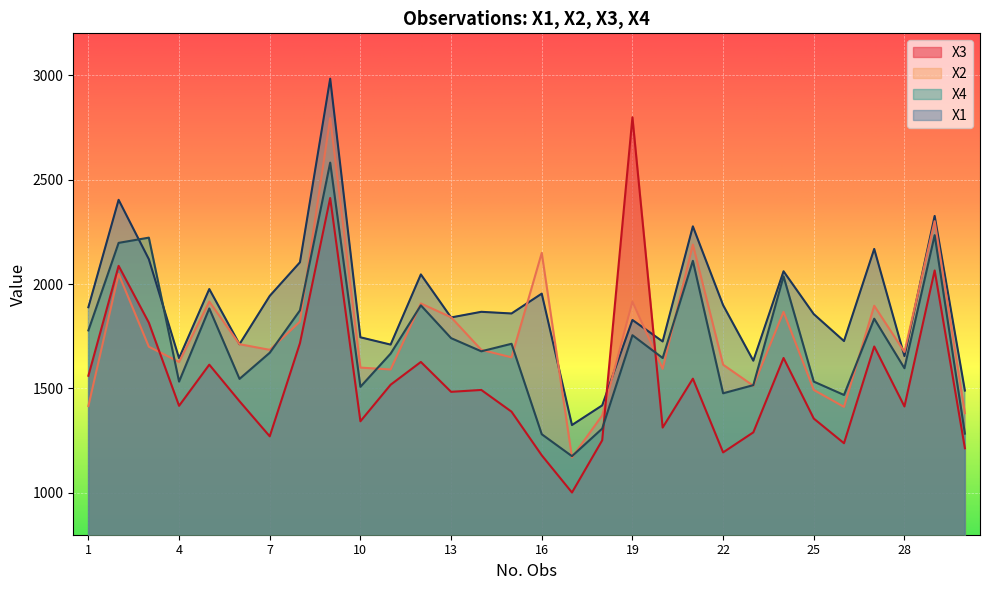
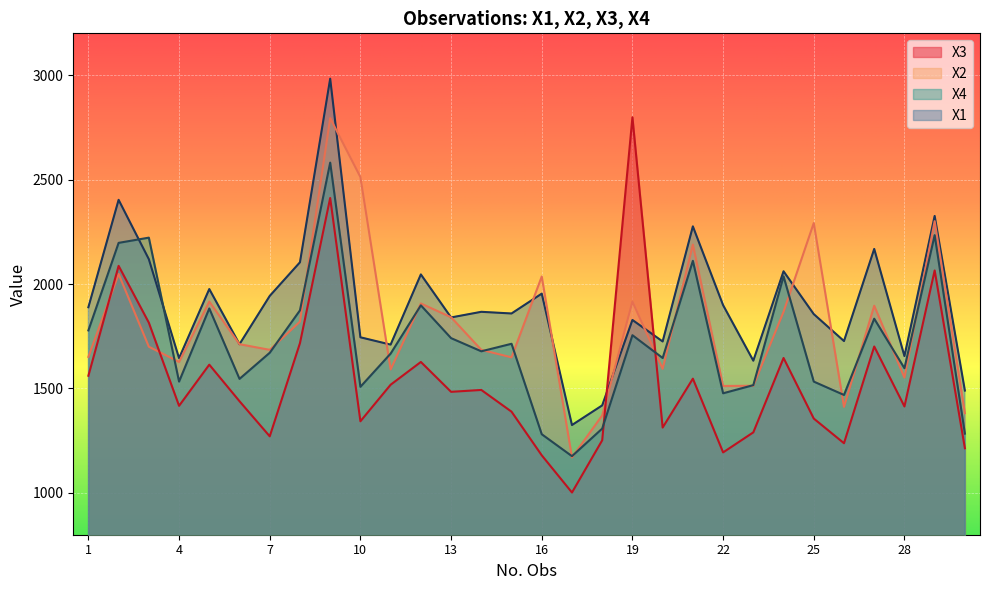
X2, 1: 1420 -> 1650
X2, 10: 1600 -> 2510
X2, 16: 2150 -> 2040
X2, 22: 1610 -> 1510
X2, 25: 1490 -> 2290
X2, 28: 1680 -> 1550
